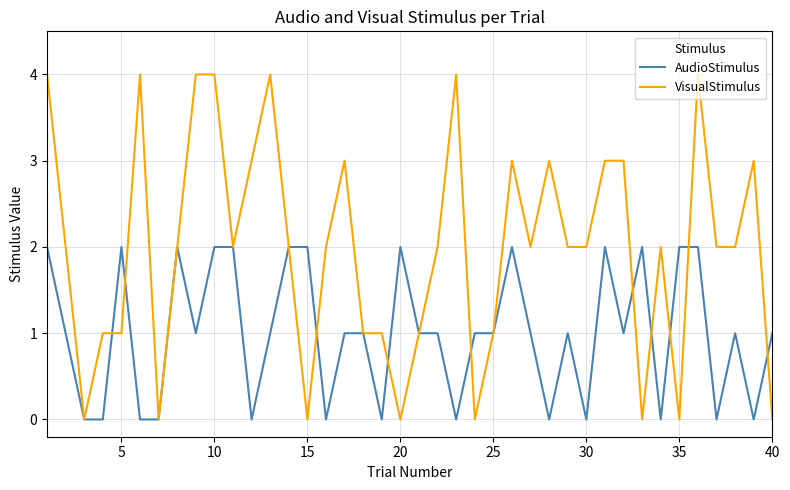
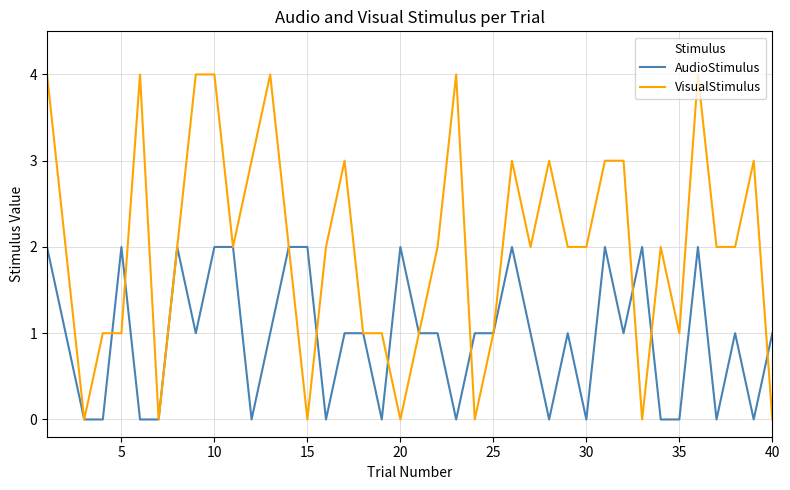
AudioStimulus, 35: 2 -> 0
VisualStimulus, 35: 0 -> 1
